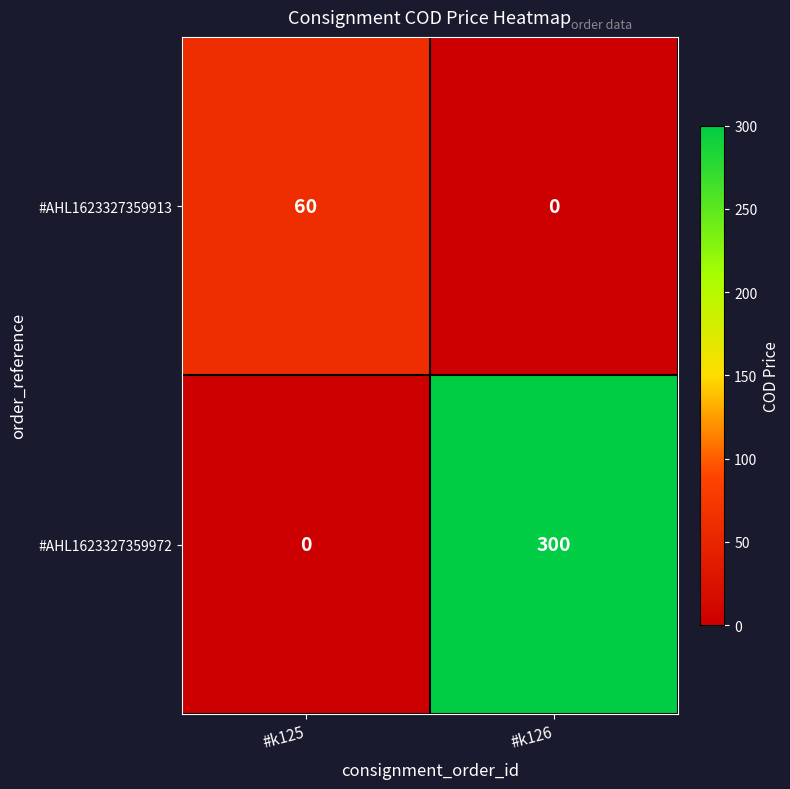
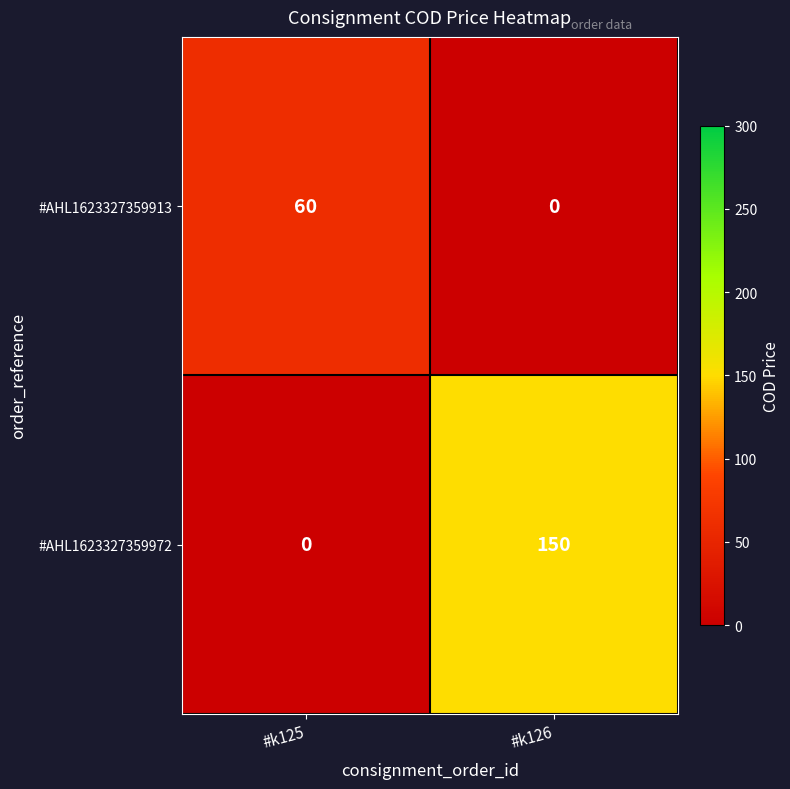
#AHL1623327359972, #k126: 300 -> 150
